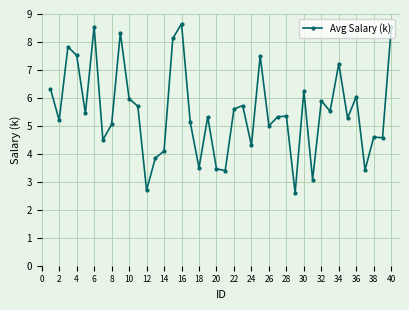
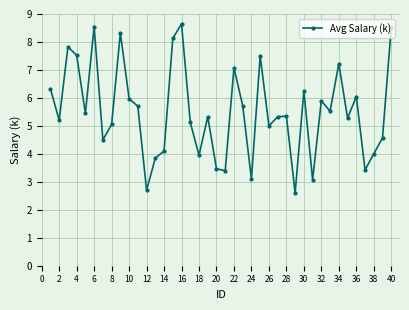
18: 3.5 -> 4.0
22: 5.6 -> 7.1
24: 4.3 -> 3.1
38: 4.6 -> 4.0
